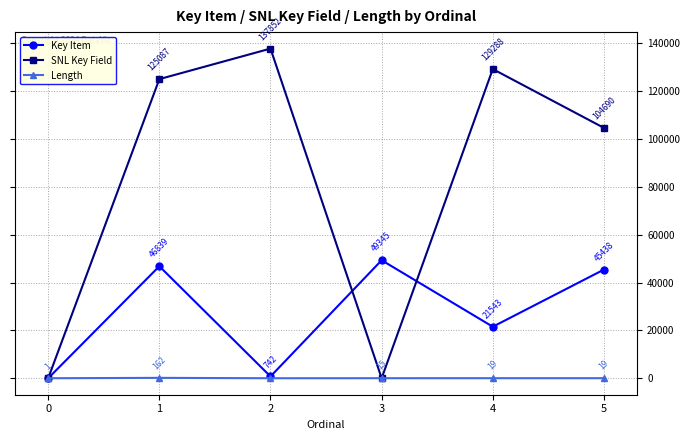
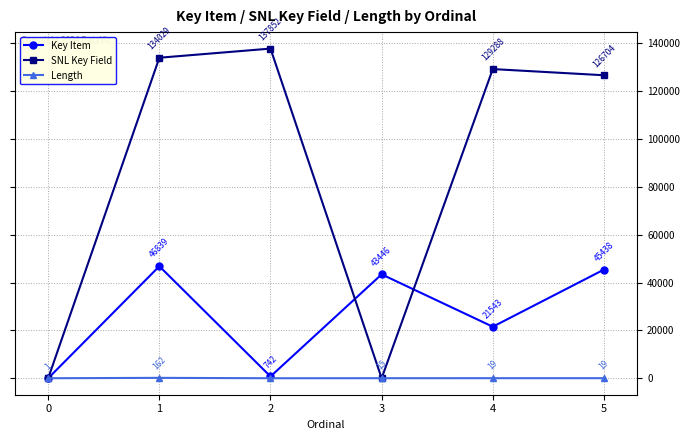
SNL Key Field, 1: 125087 -> 134029
Key Item, 3: 49345 -> 43446
SNL Key Field, 5: 104690 -> 126704
